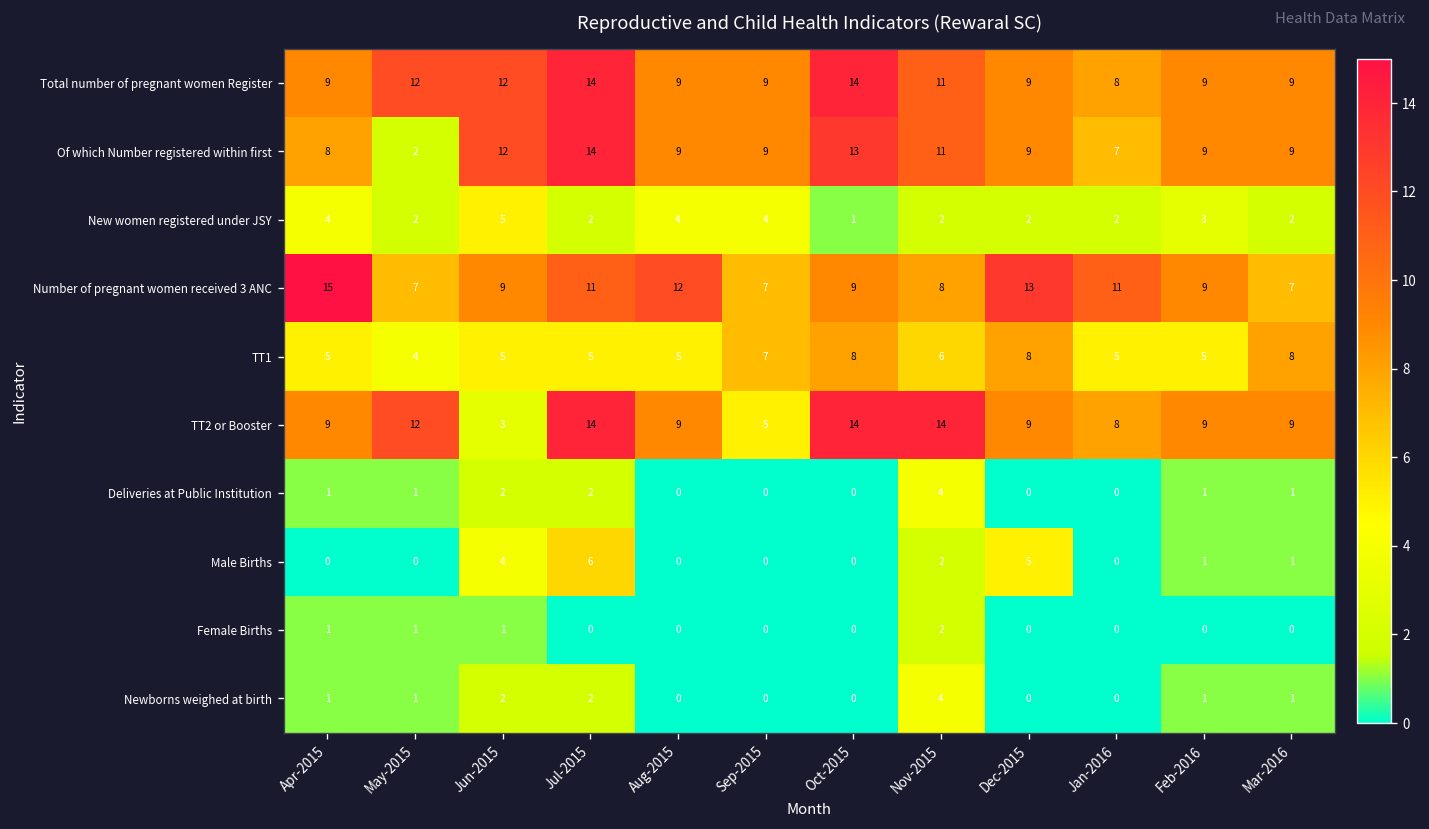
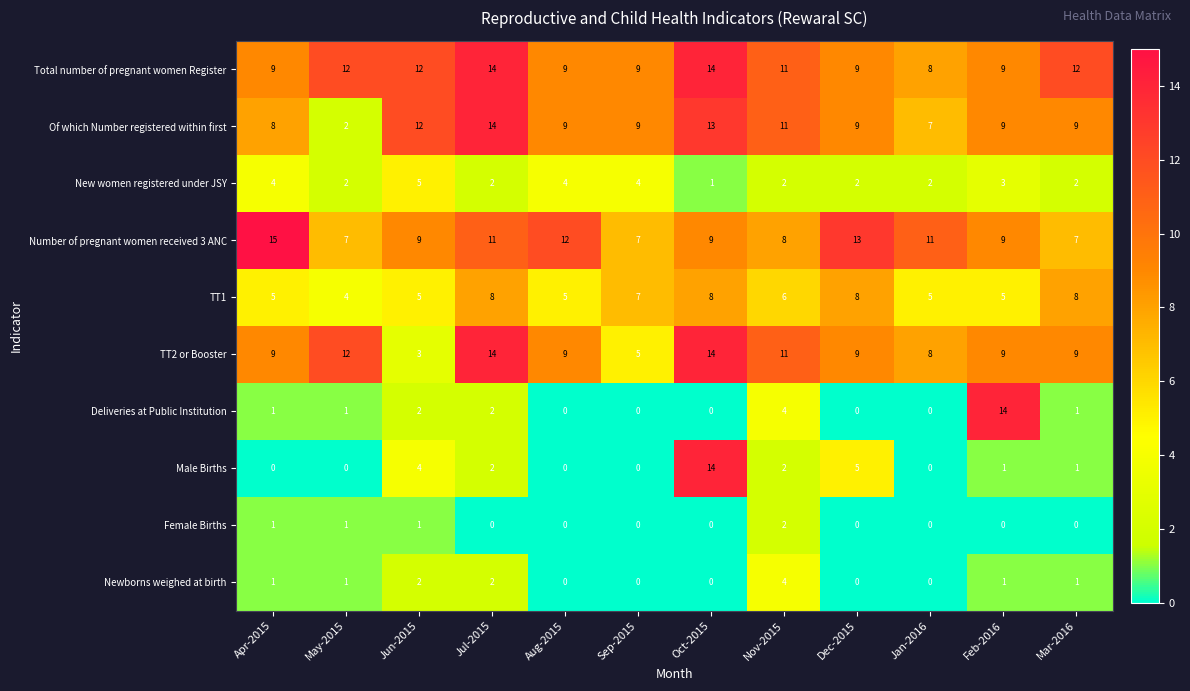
Total number of pregnant women Register, Mar-2016: 9 -> 12
TT1, Jul-2015: 5 -> 8
TT2 or Booster, Nov-2015: 14 -> 11
Deliveries at Public Institution, Feb-2016: 1 -> 14
Male Births, Jul-2015: 6 -> 2
Male Births, Oct-2015: 0 -> 14
